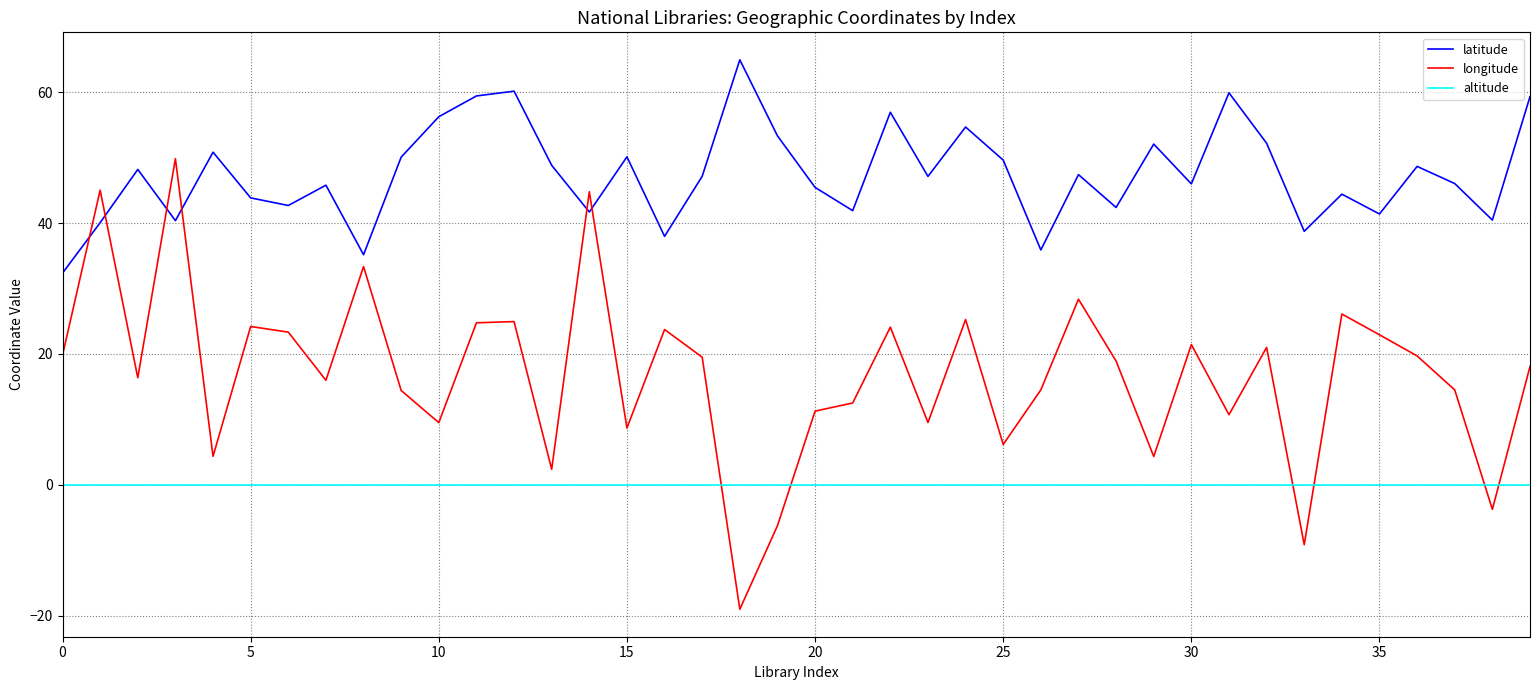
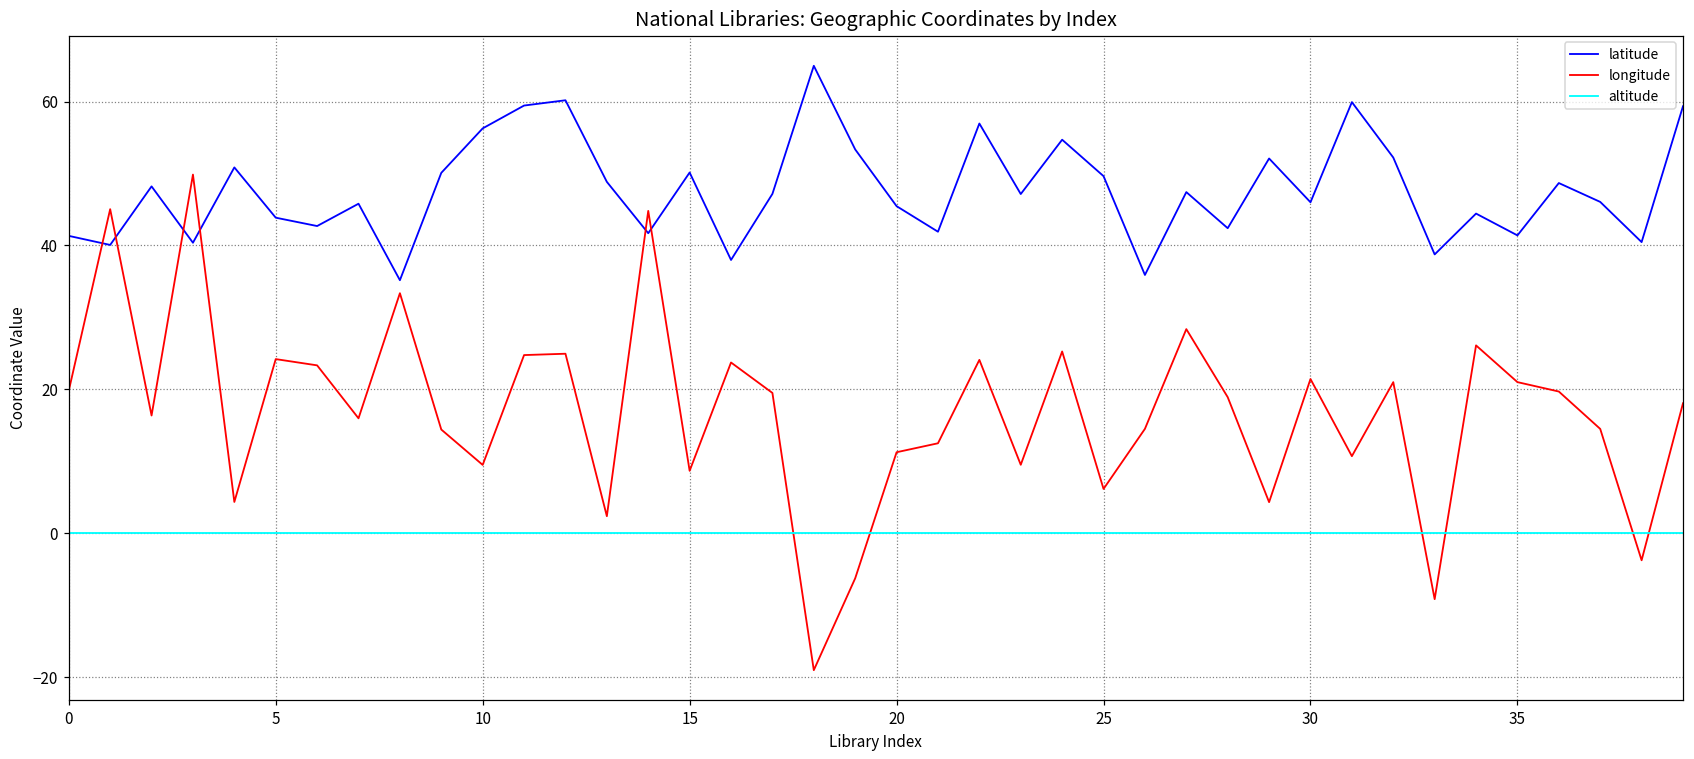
latitude, 0: 32 -> 41
longitude, 35: 23 -> 21
